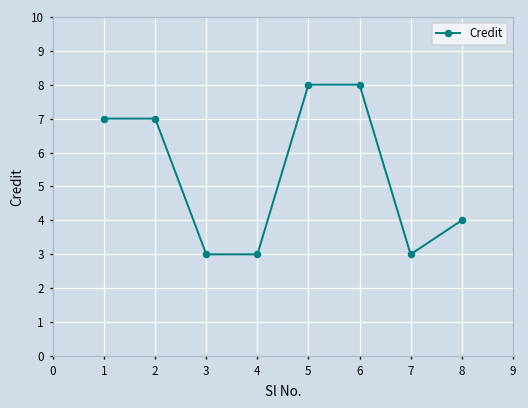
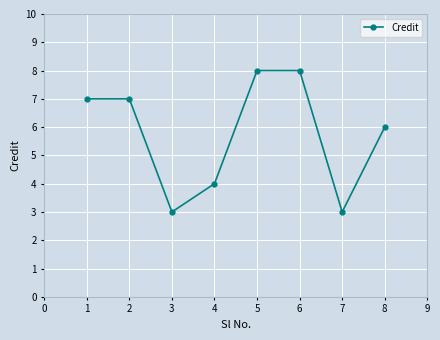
4: 3 -> 4
8: 4 -> 6
